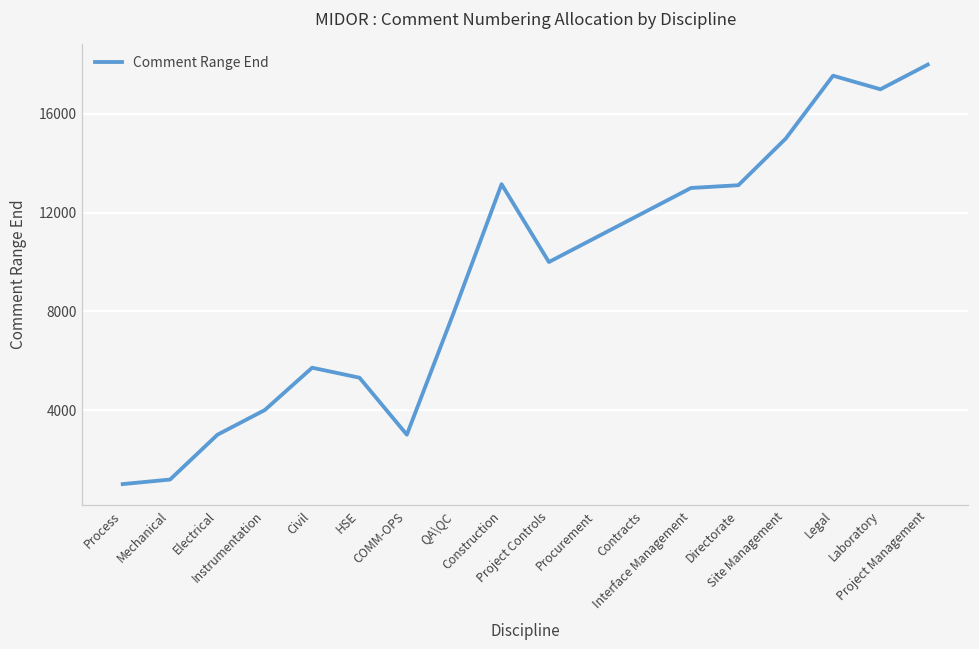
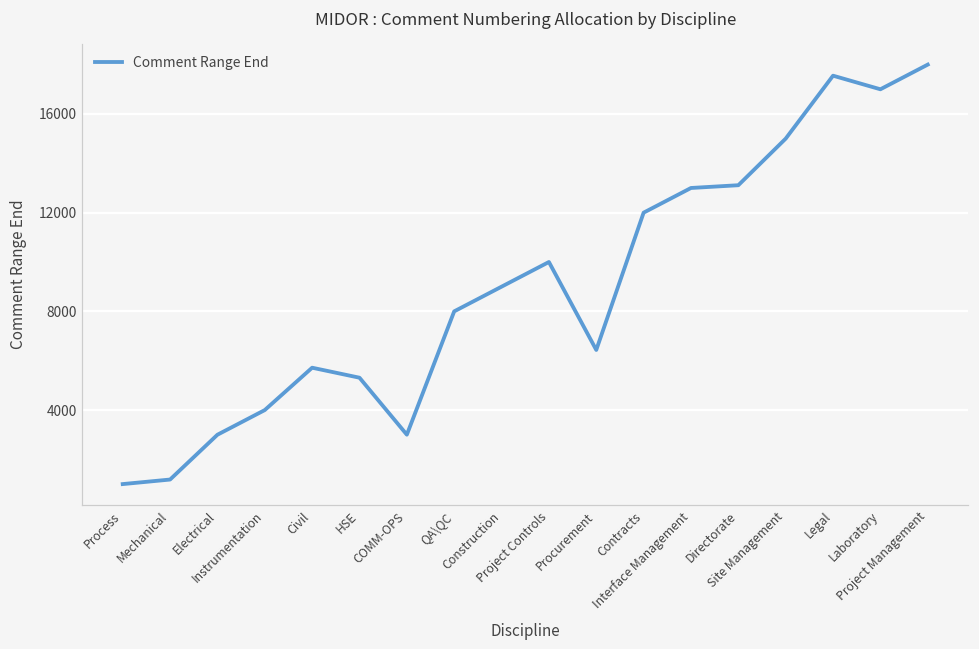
Construction: 13200 -> 9000
Procurement: 11000 -> 6400
